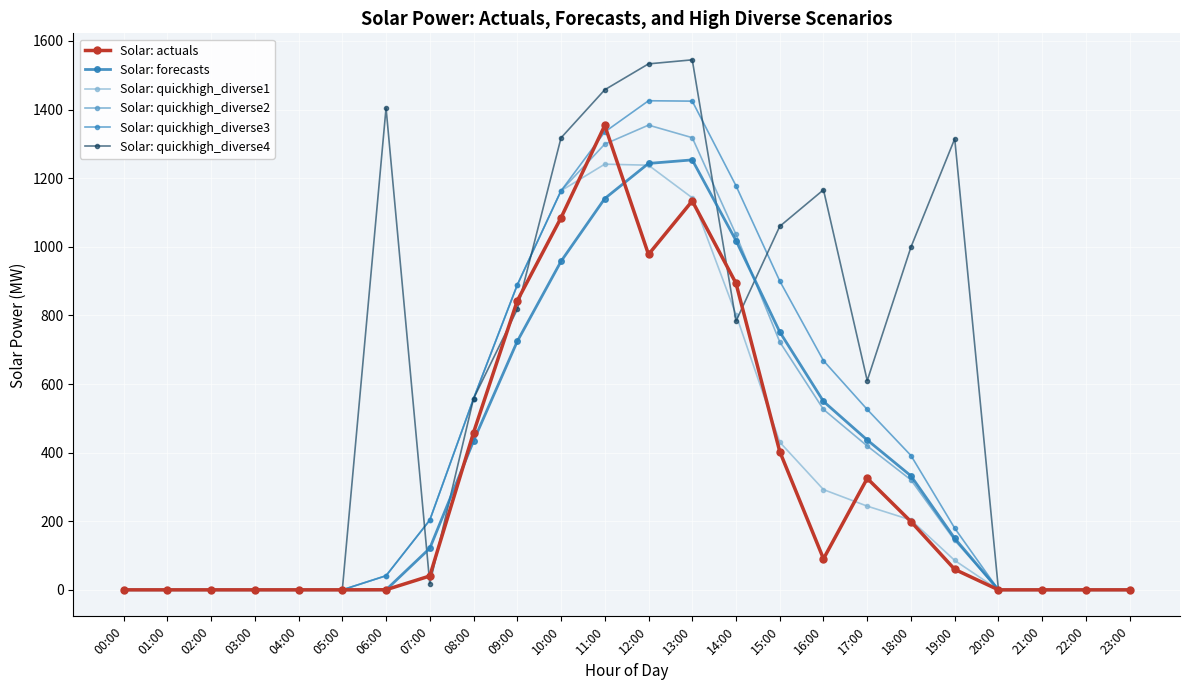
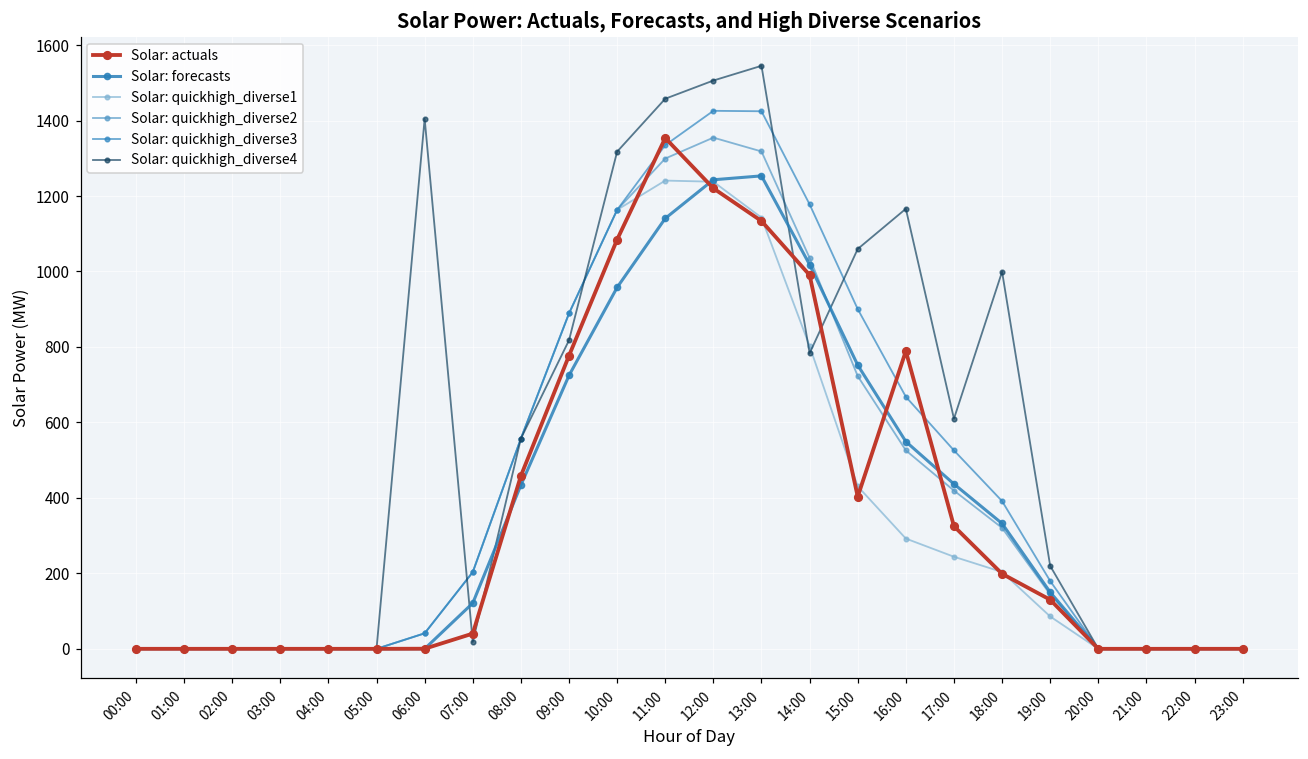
Solar: actuals, 09:00: 840 -> 780
Solar: actuals, 12:00: 980 -> 1220
Solar: quickhigh_diverse4, 12:00: 1530 -> 1510
Solar: actuals, 14:00: 890 -> 990
Solar: actuals, 16:00: 90 -> 790
Solar: actuals, 19:00: 60 -> 130
Solar: quickhigh_diverse4, 19:00: 1310 -> 220
